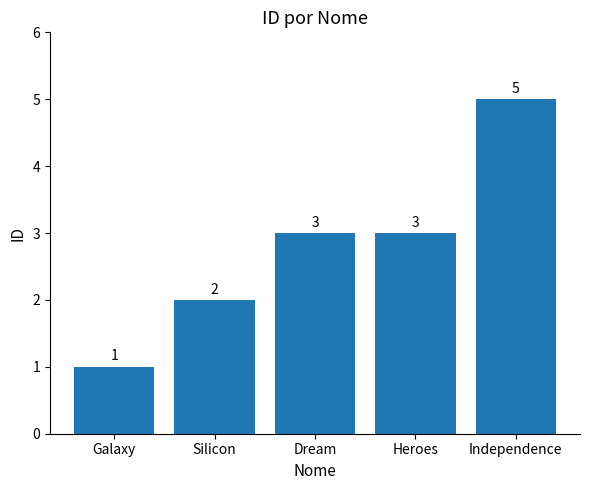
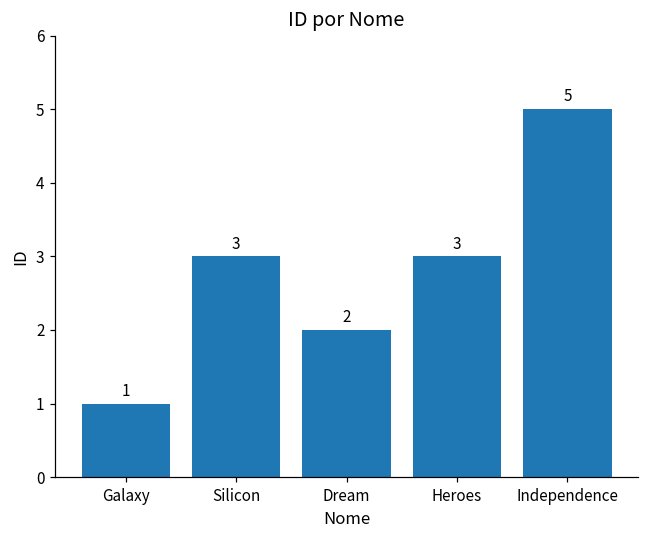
Silicon: 2 -> 3
Dream: 3 -> 2
